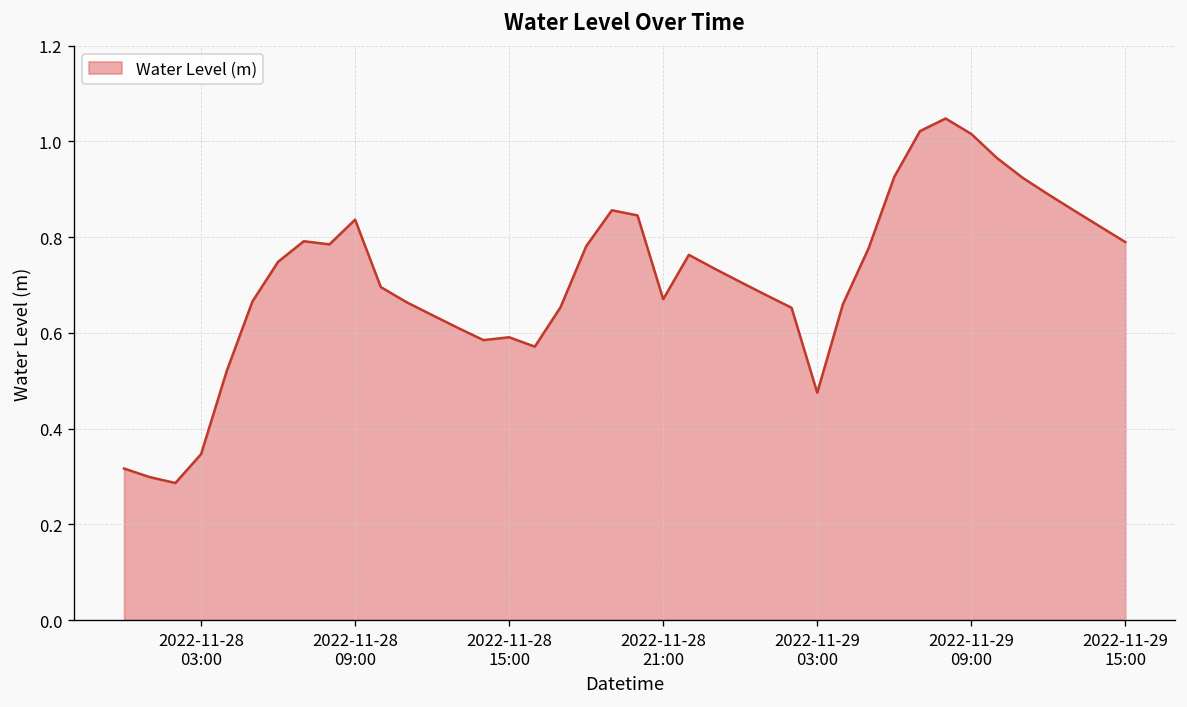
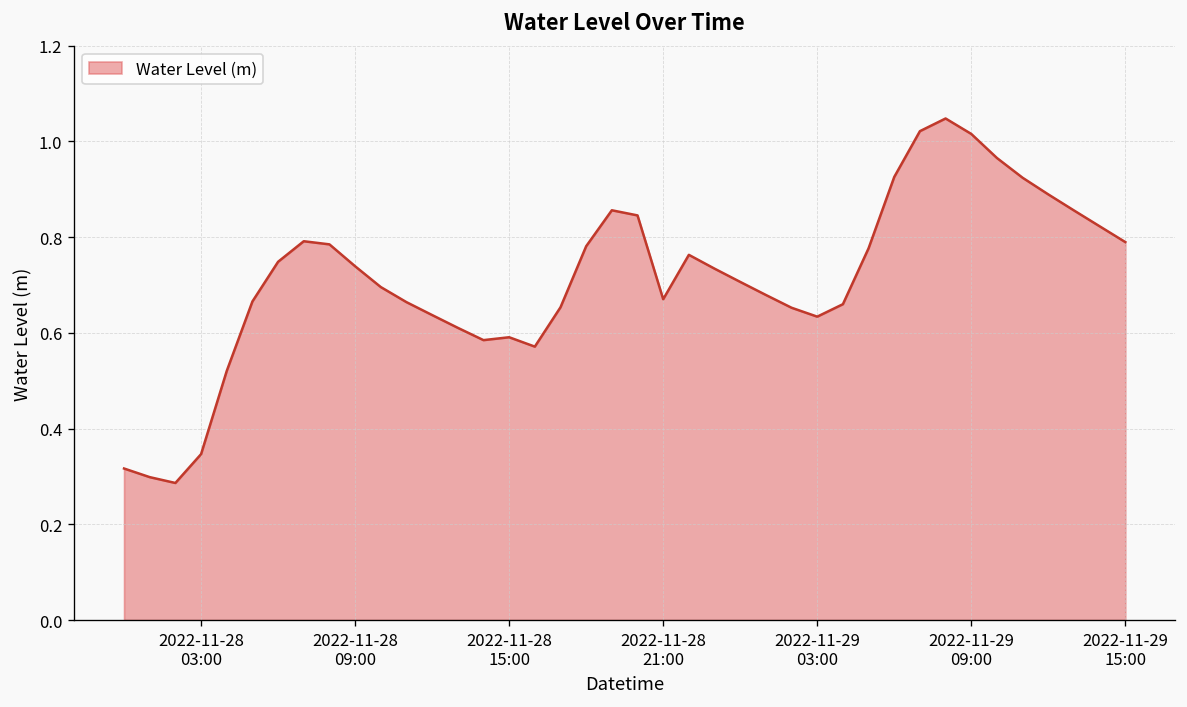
2022-11-28 09:00: 0.84 -> 0.74
2022-11-29 03:00: 0.47 -> 0.63
